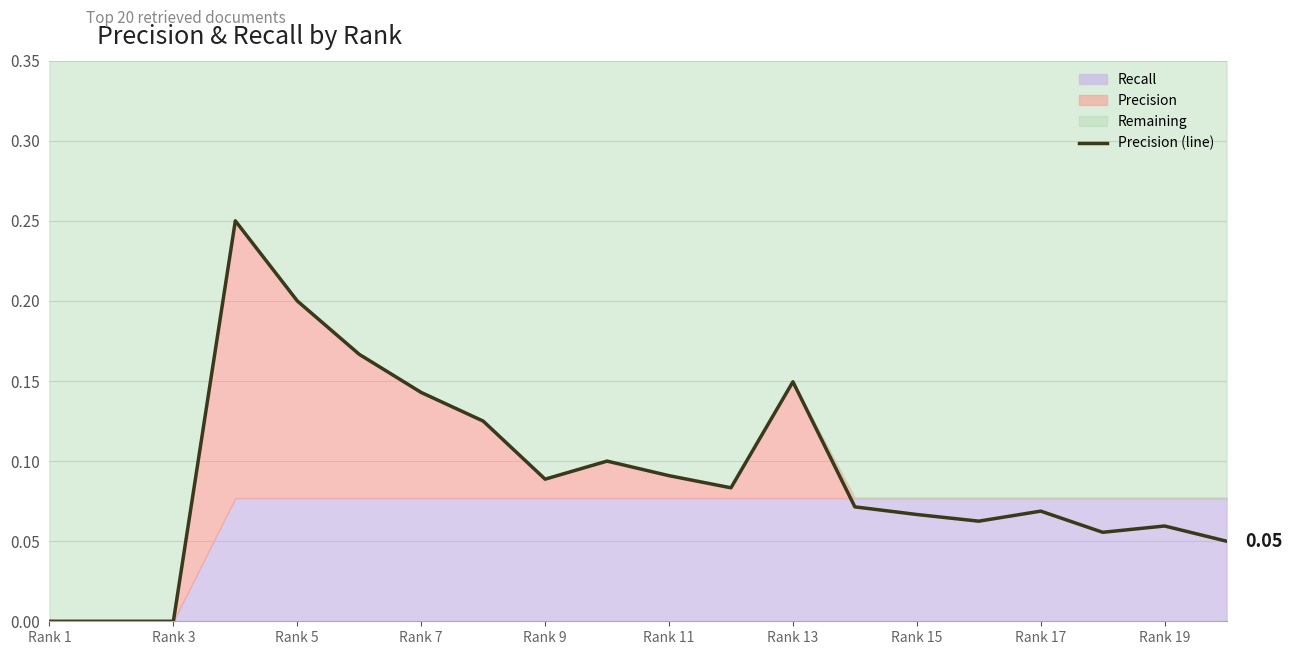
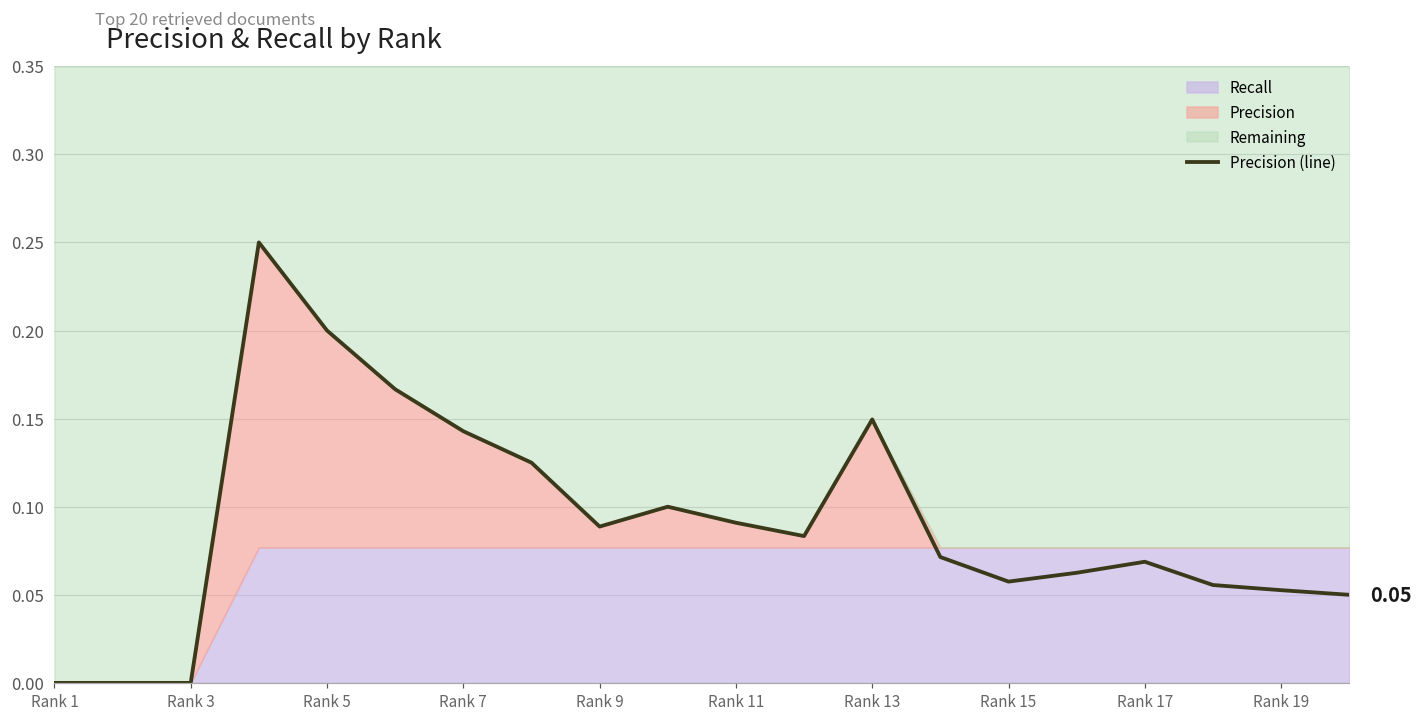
Precision (line), Rank 15: 0.067 -> 0.058
Precision (line), Rank 19: 0.059 -> 0.053
